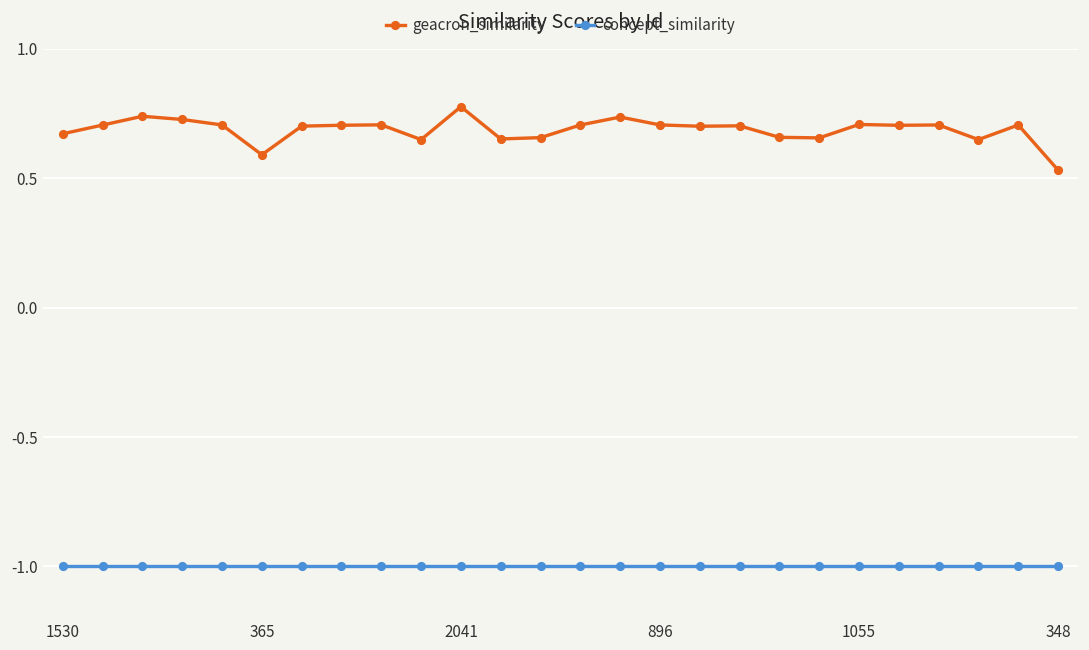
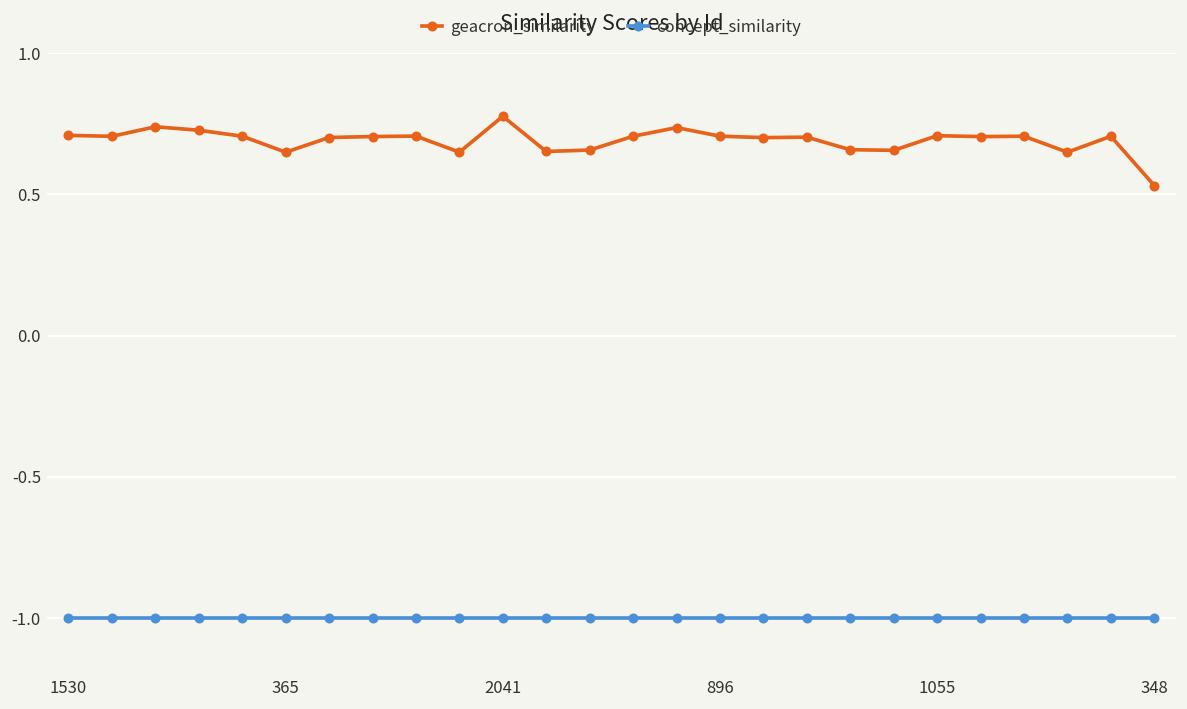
geacron_similarity, 1530: 0.67 -> 0.71
geacron_similarity, 365: 0.59 -> 0.65
